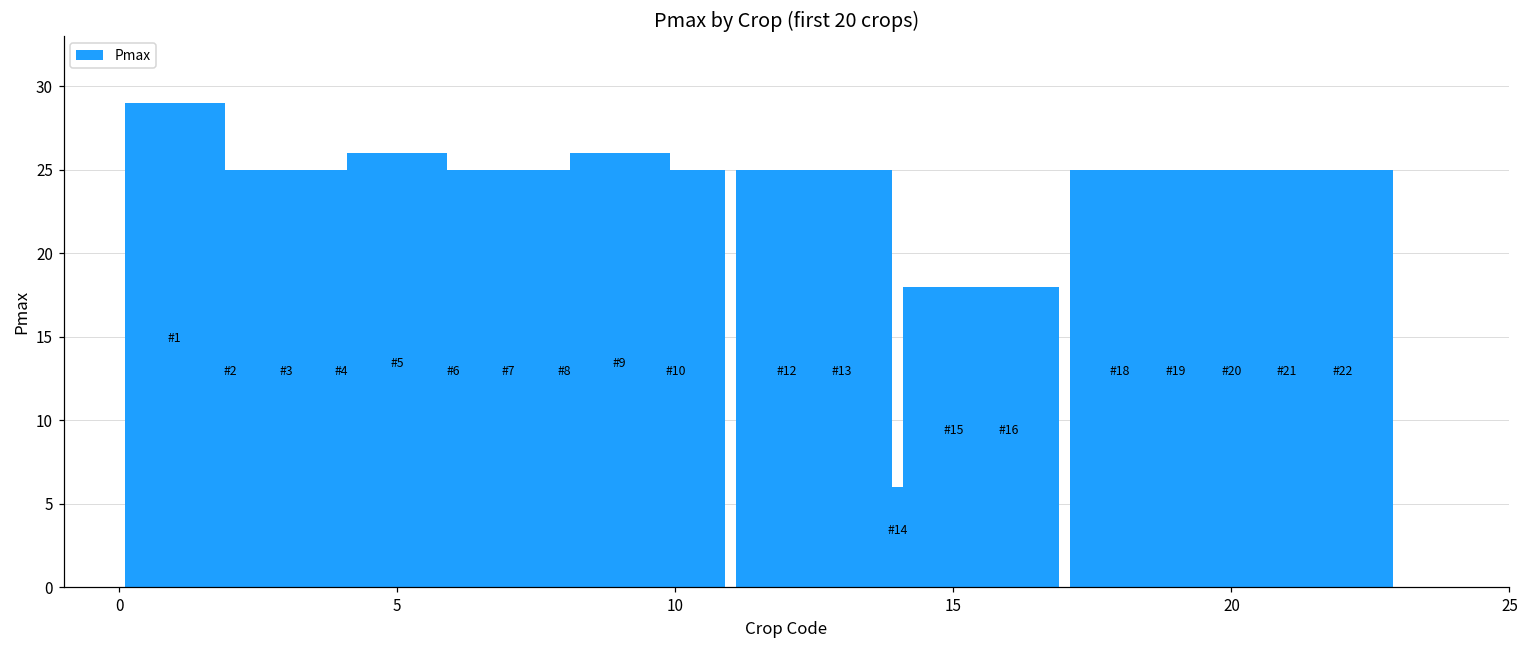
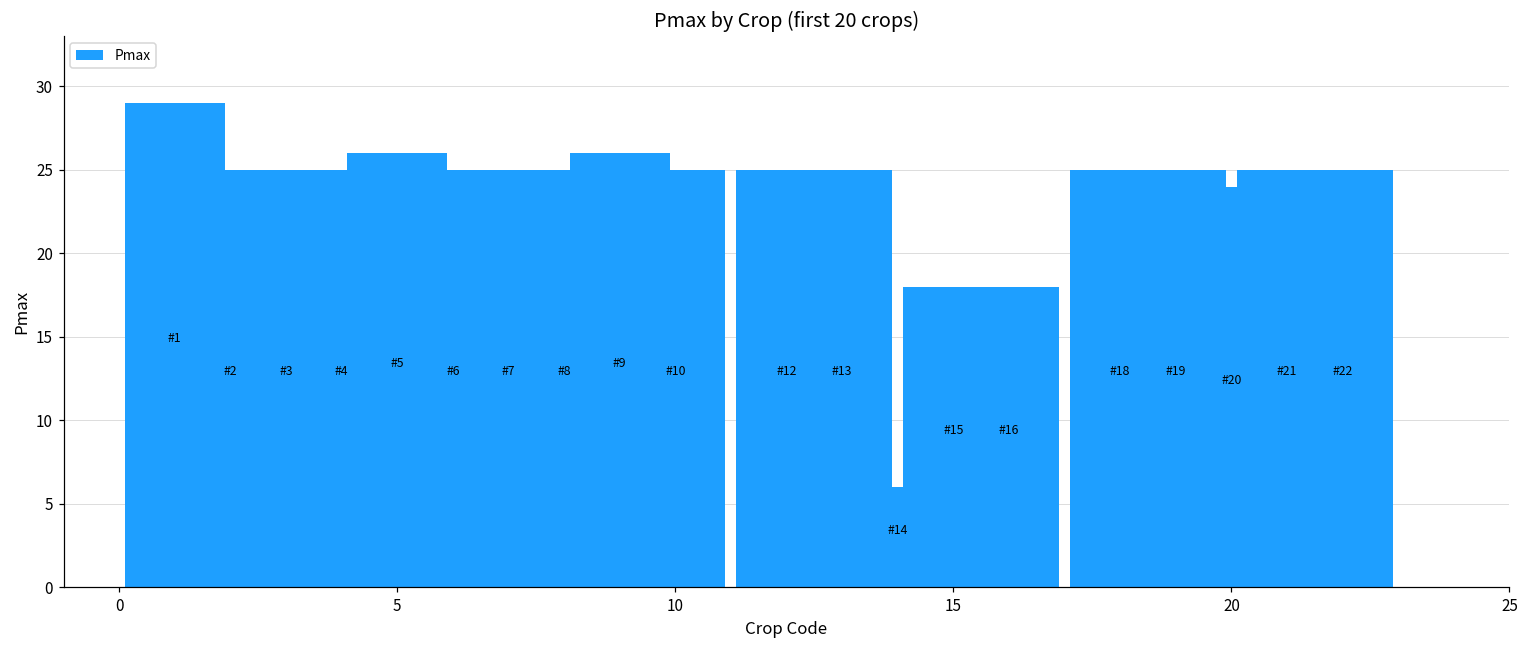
20: 25 -> 24
